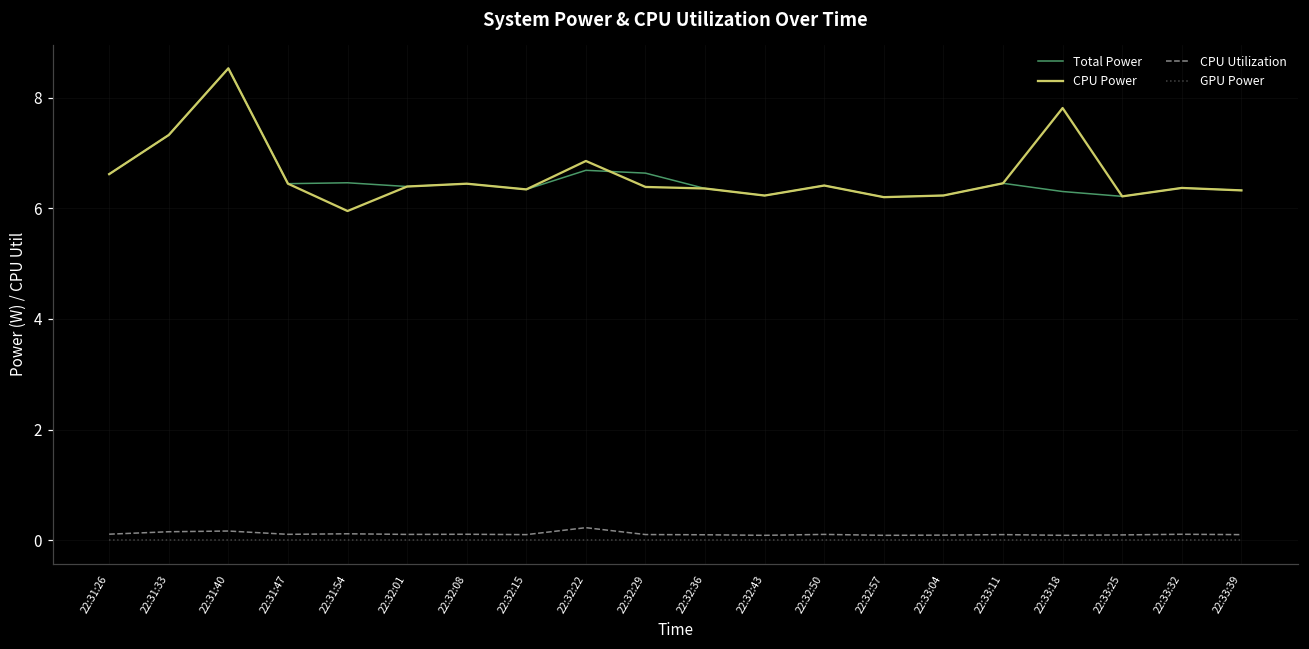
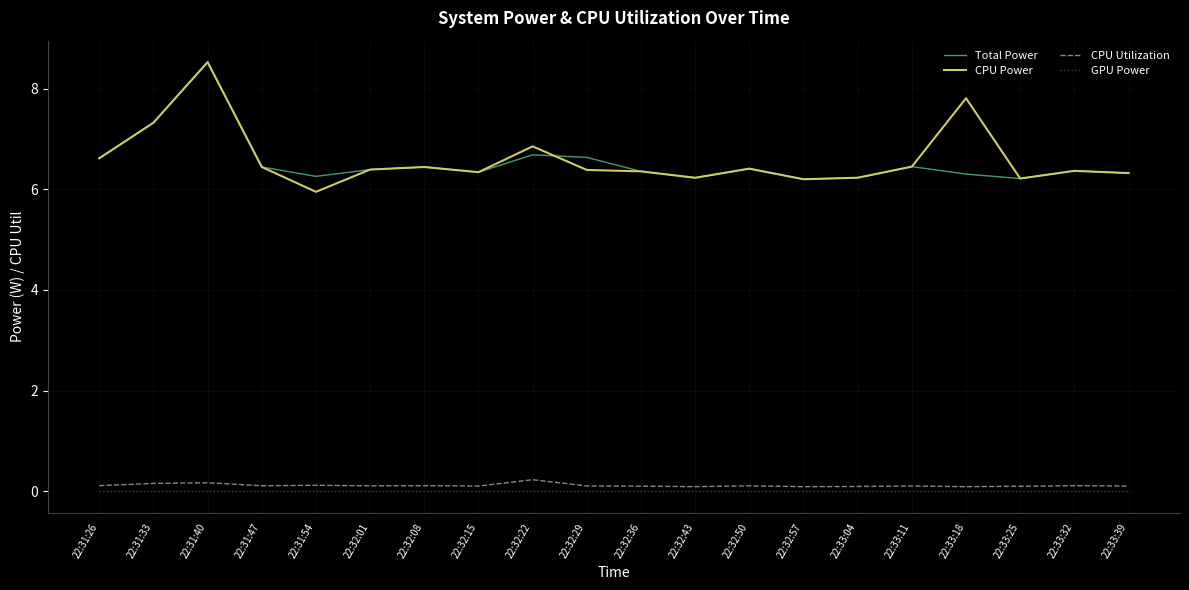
Total Power, 22:31:54: 6.5 -> 6.3
